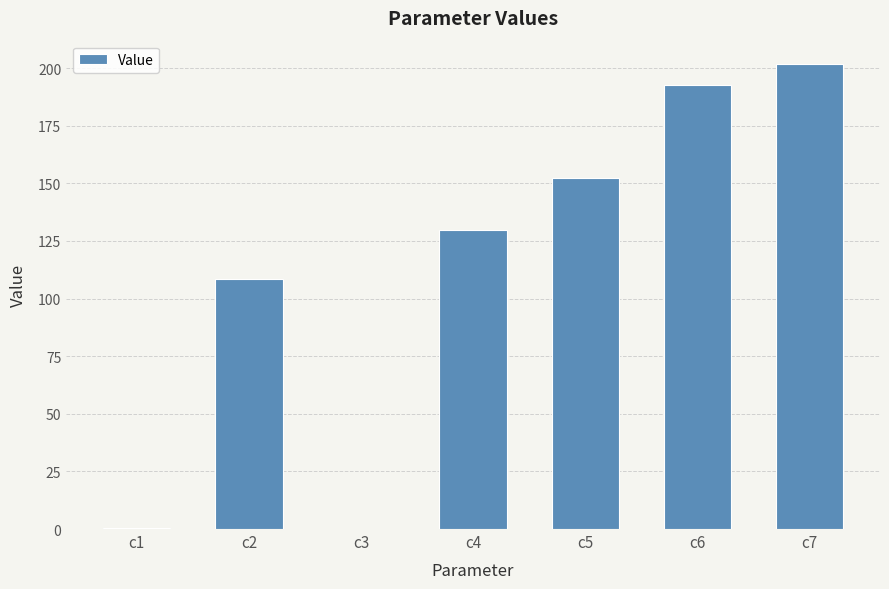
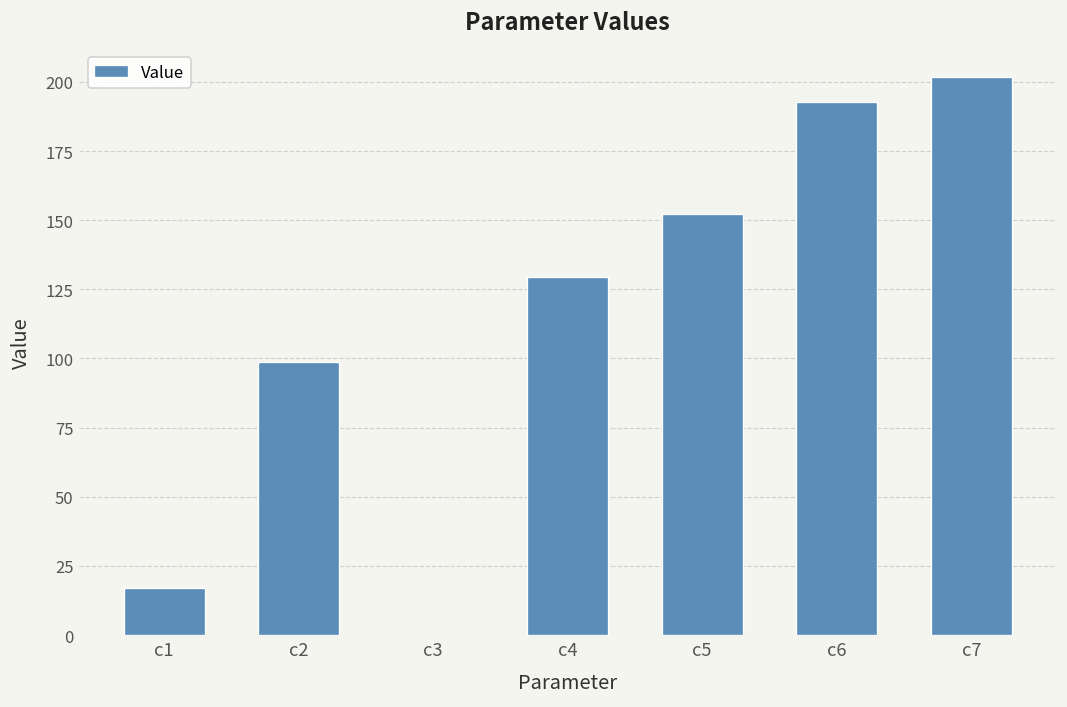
c1: 1 -> 17
c2: 108 -> 99
